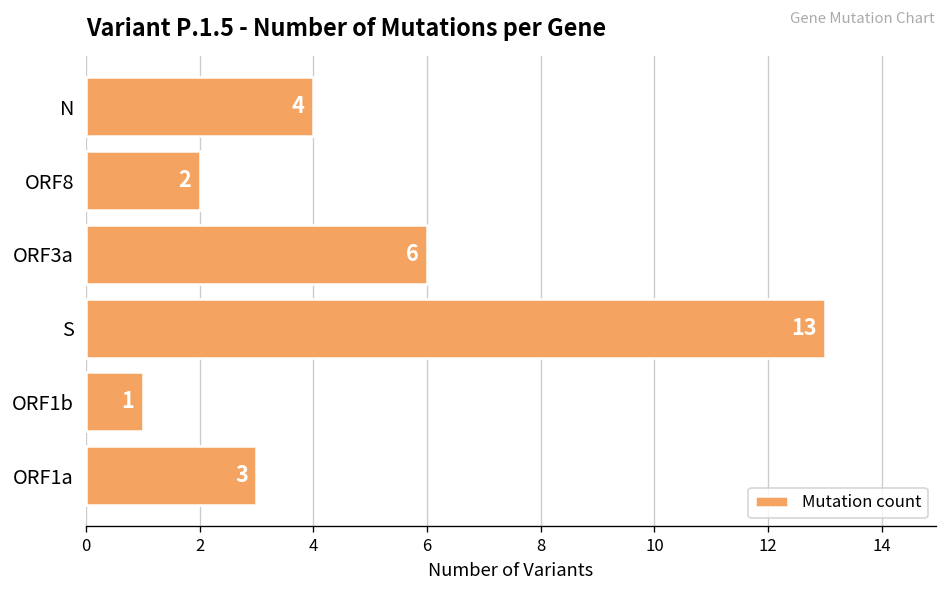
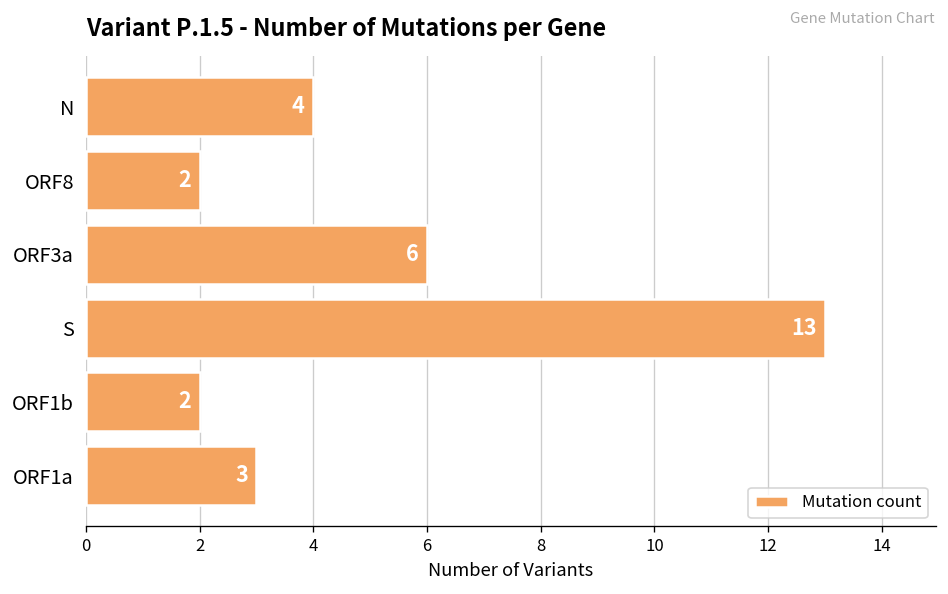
ORF1b: 1 -> 2
